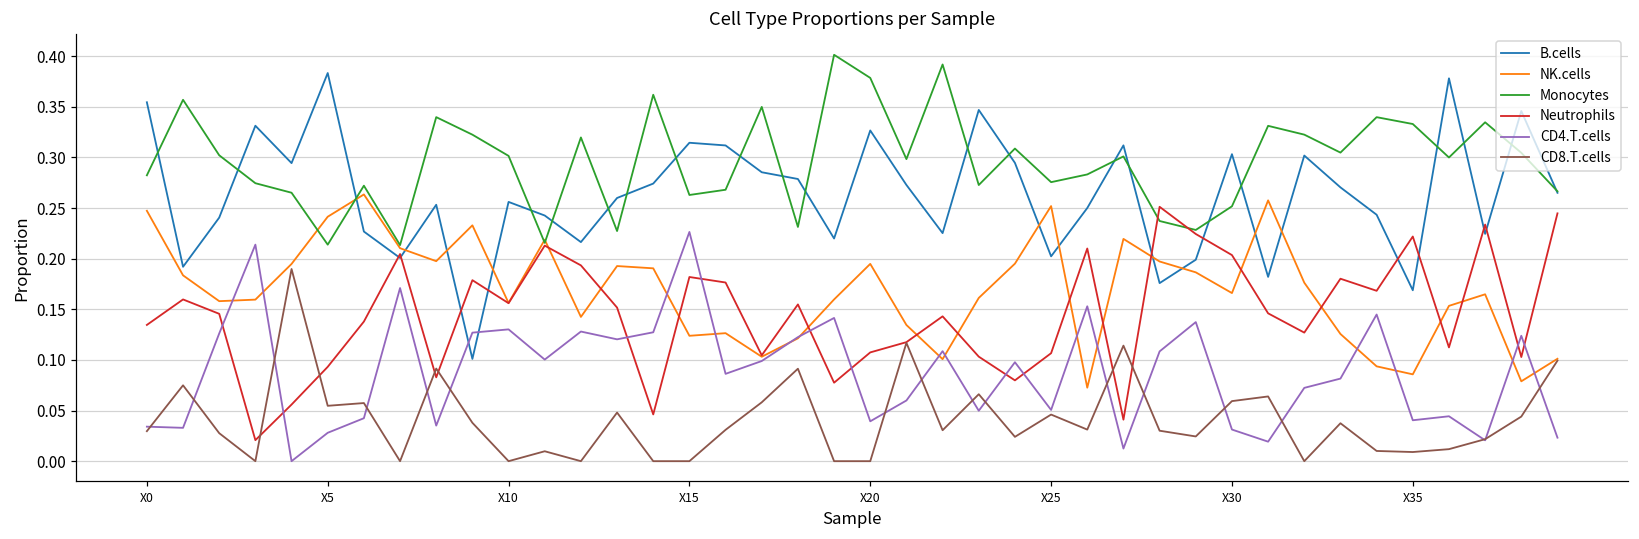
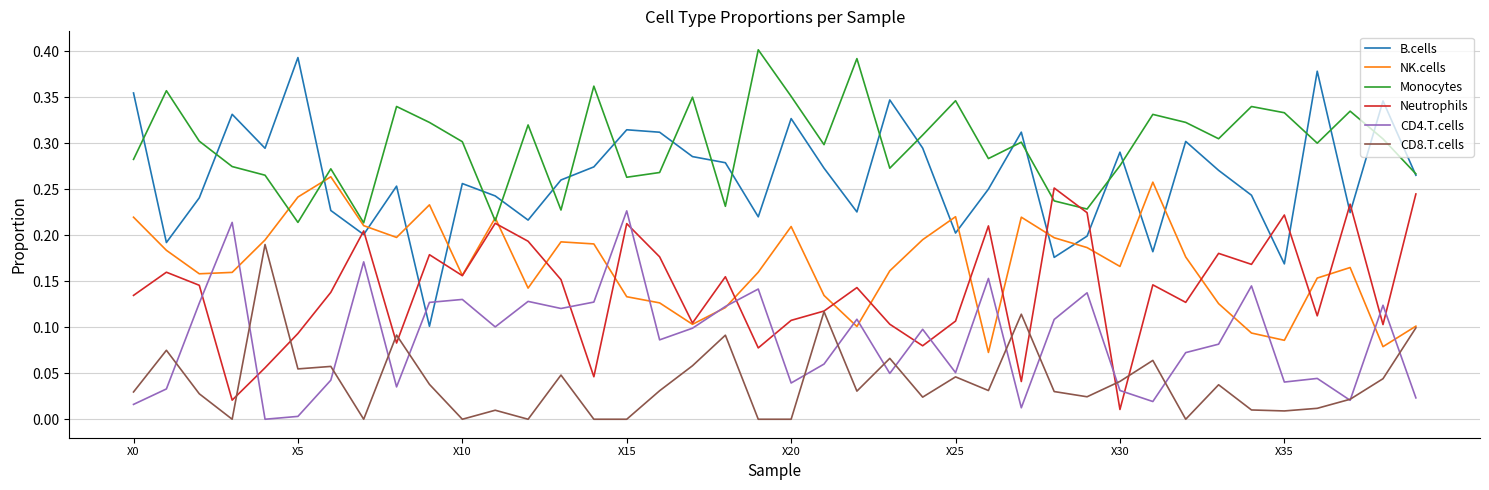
NK.cells, X0: 0.25 -> 0.22
CD4.T.cells, X0: 0.03 -> 0.02
B.cells, X5: 0.38 -> 0.39
CD4.T.cells, X5: 0.03 -> 0.00
NK.cells, X15: 0.12 -> 0.13
Neutrophils, X15: 0.18 -> 0.21
NK.cells, X20: 0.19 -> 0.21
Monocytes, X20: 0.38 -> 0.35
NK.cells, X25: 0.25 -> 0.22
Monocytes, X25: 0.28 -> 0.35
B.cells, X30: 0.30 -> 0.29
Monocytes, X30: 0.25 -> 0.28
Neutrophils, X30: 0.20 -> 0.01
CD8.T.cells, X30: 0.06 -> 0.04
